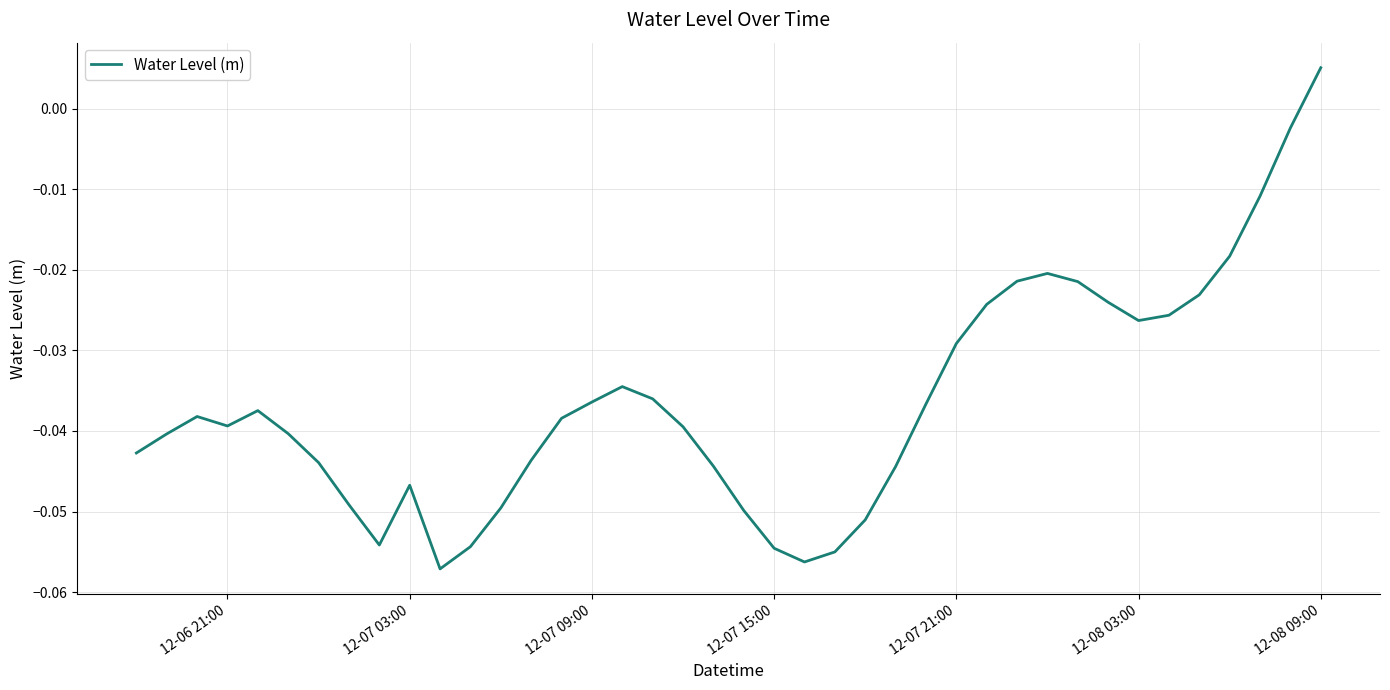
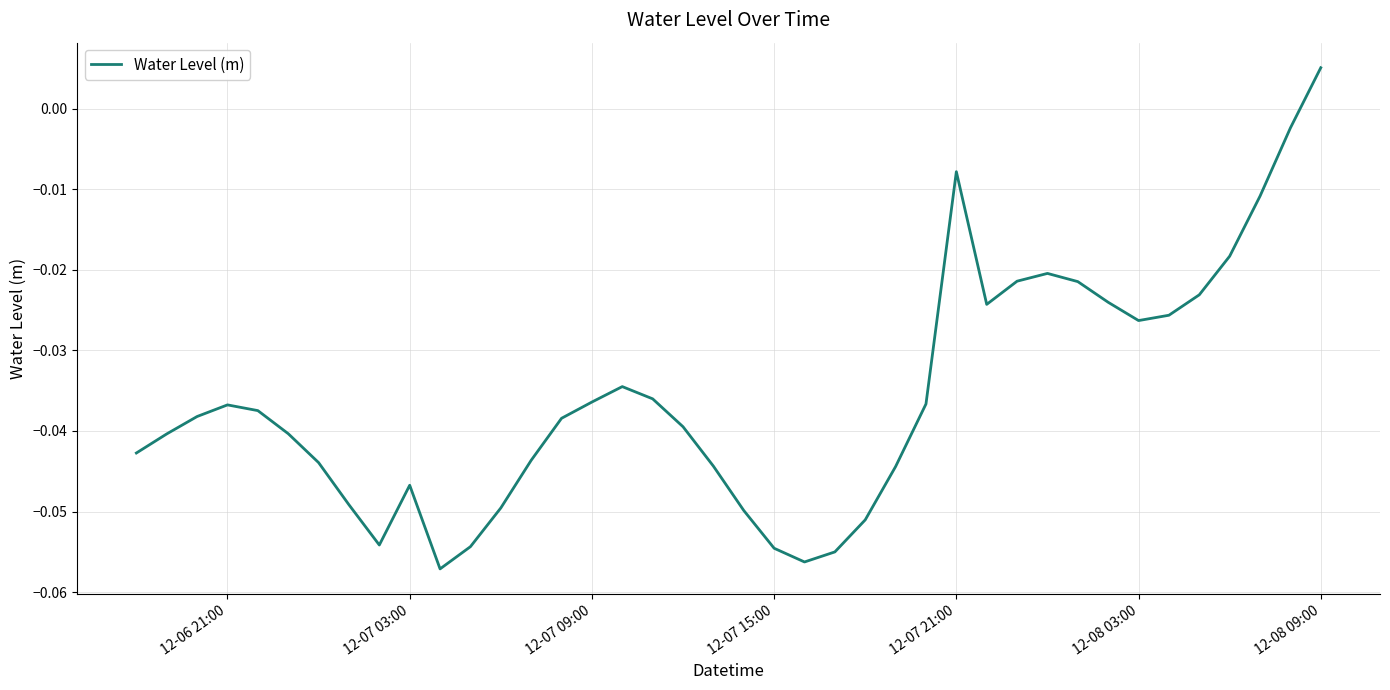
12-06 21:00: -0.039 -> -0.037
12-07 21:00: -0.029 -> -0.008
